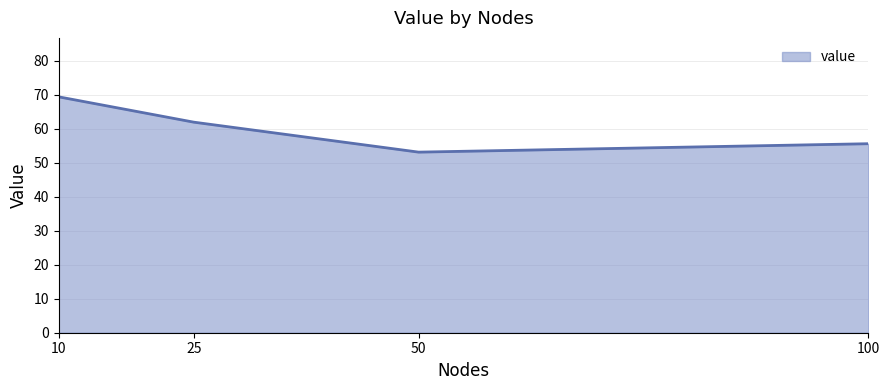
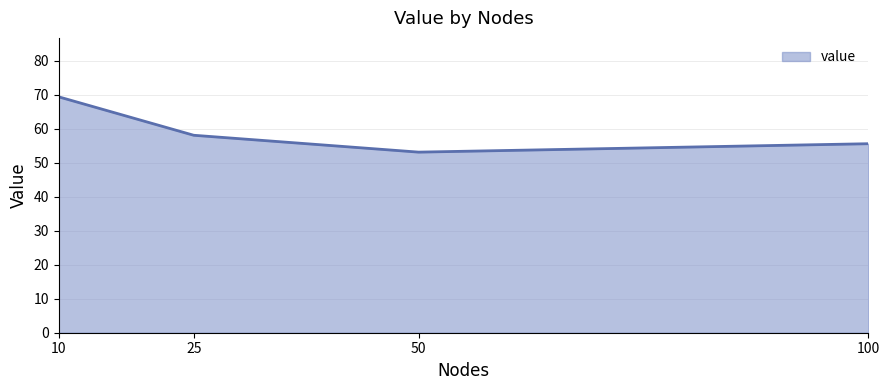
25: 62 -> 58
